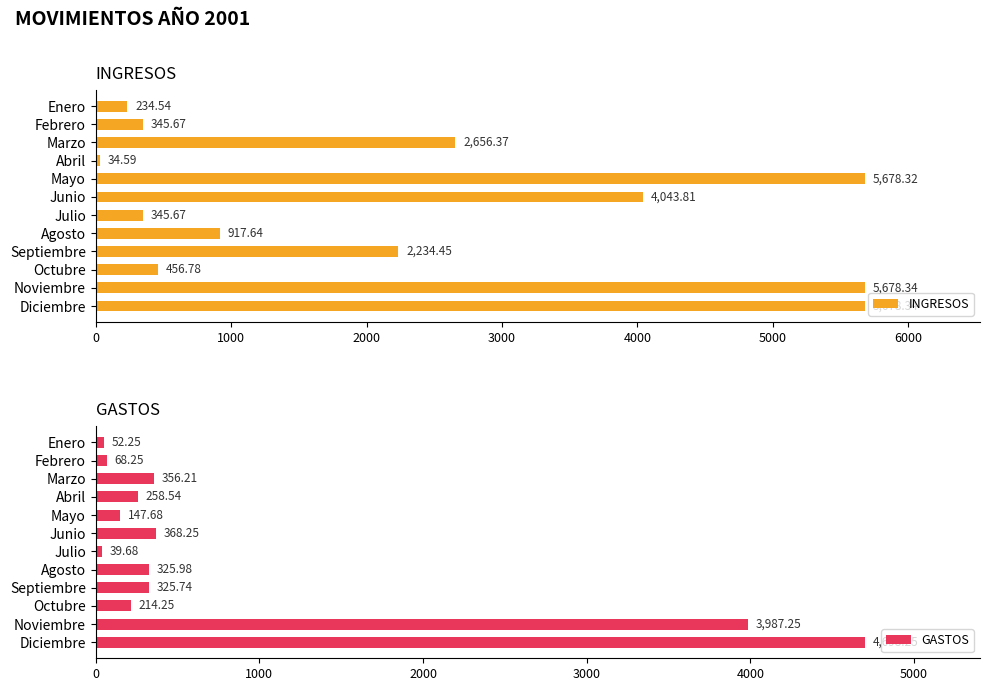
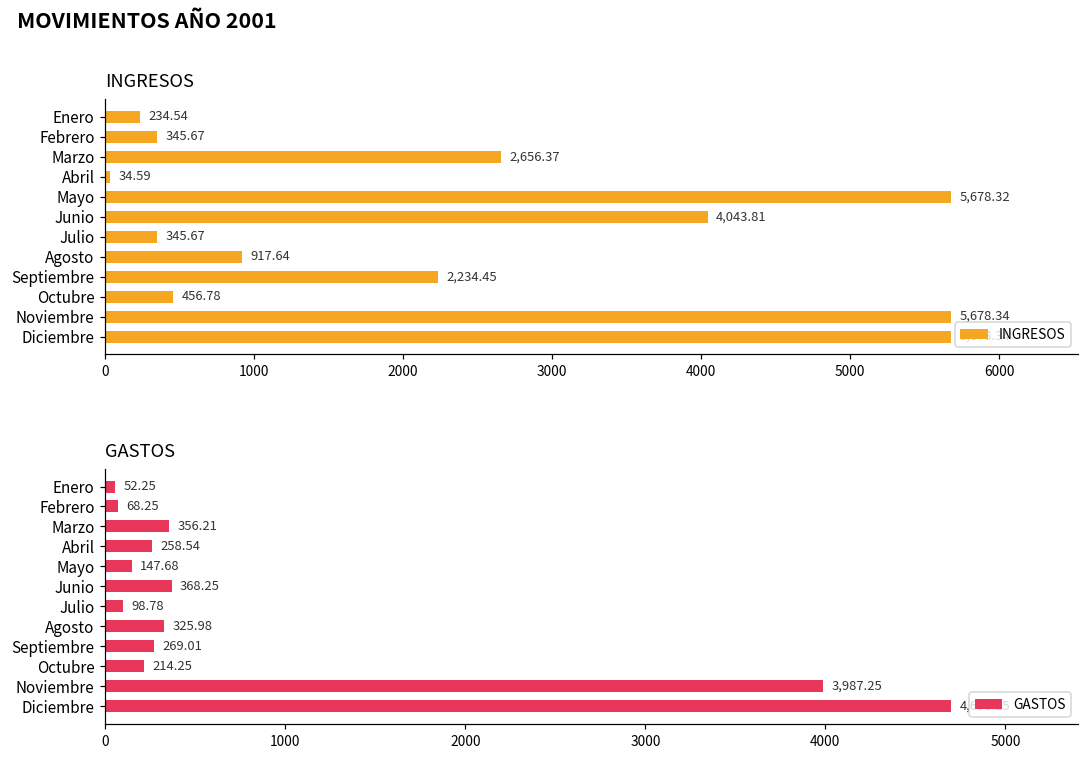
GASTOS, Julio: 39.68 -> 98.78
GASTOS, Septiembre: 325.74 -> 269.01
